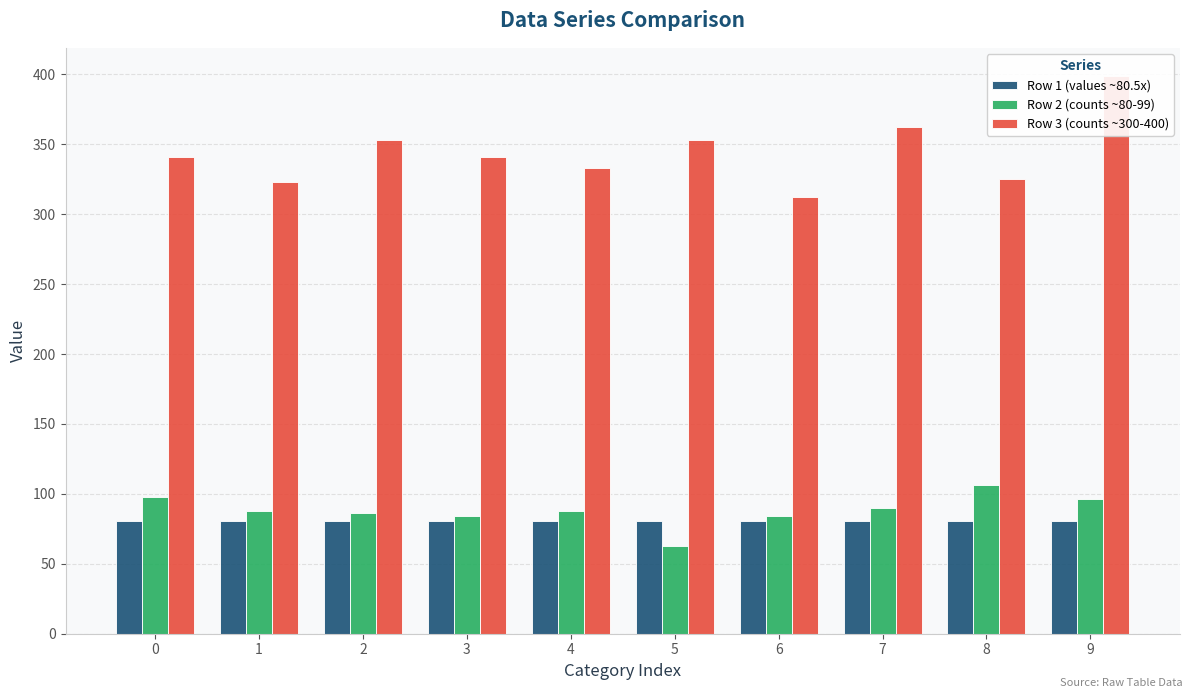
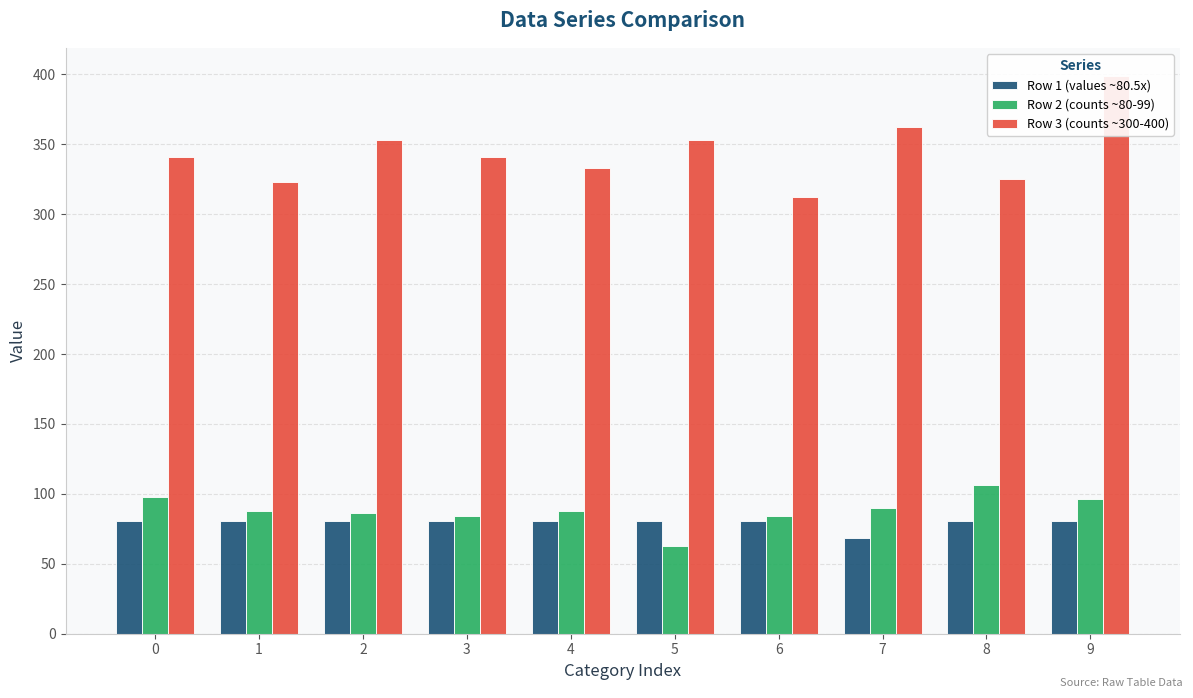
Row 1 (values ~80.5x), 7: 81 -> 69
